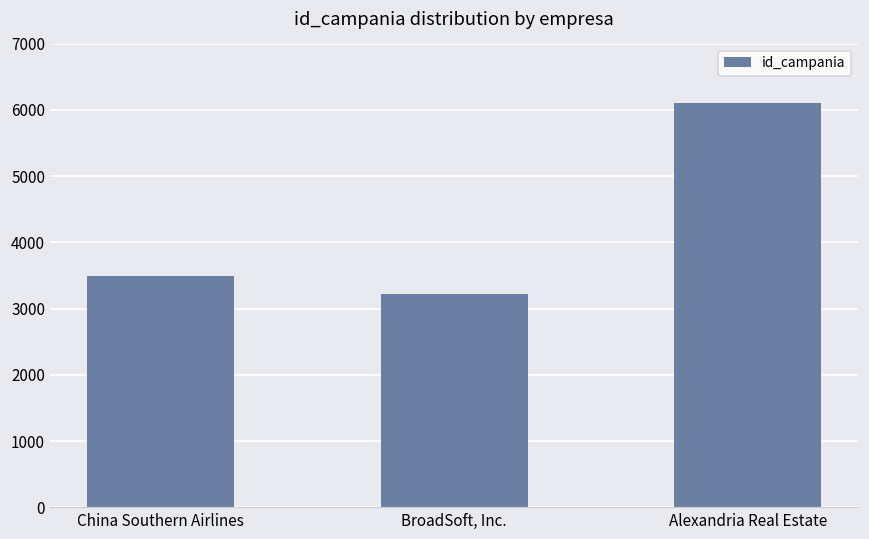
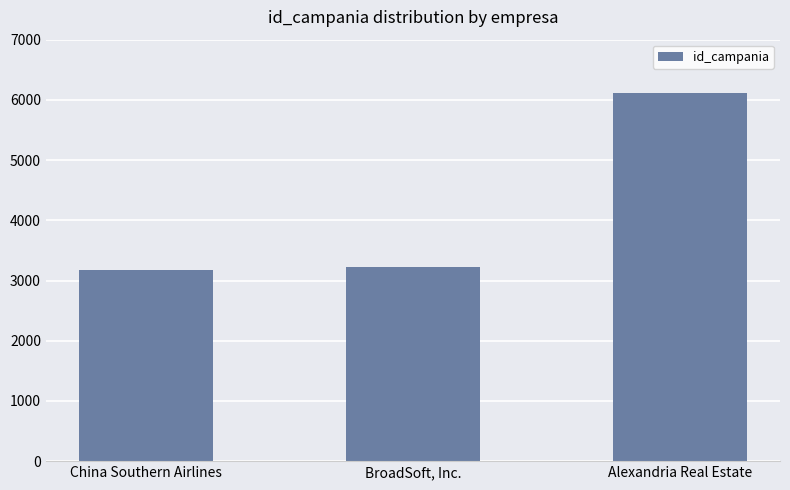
China Southern Airlines: 3500 -> 3200
